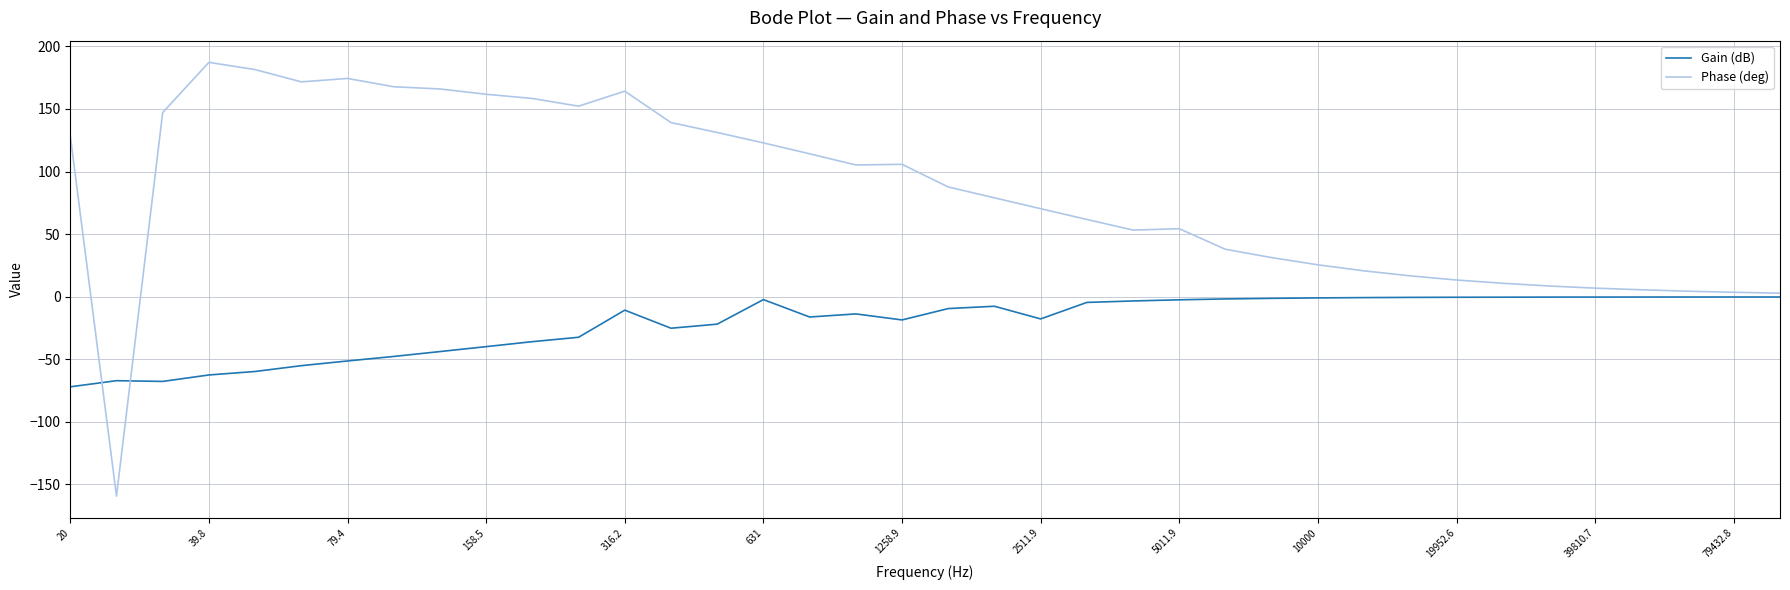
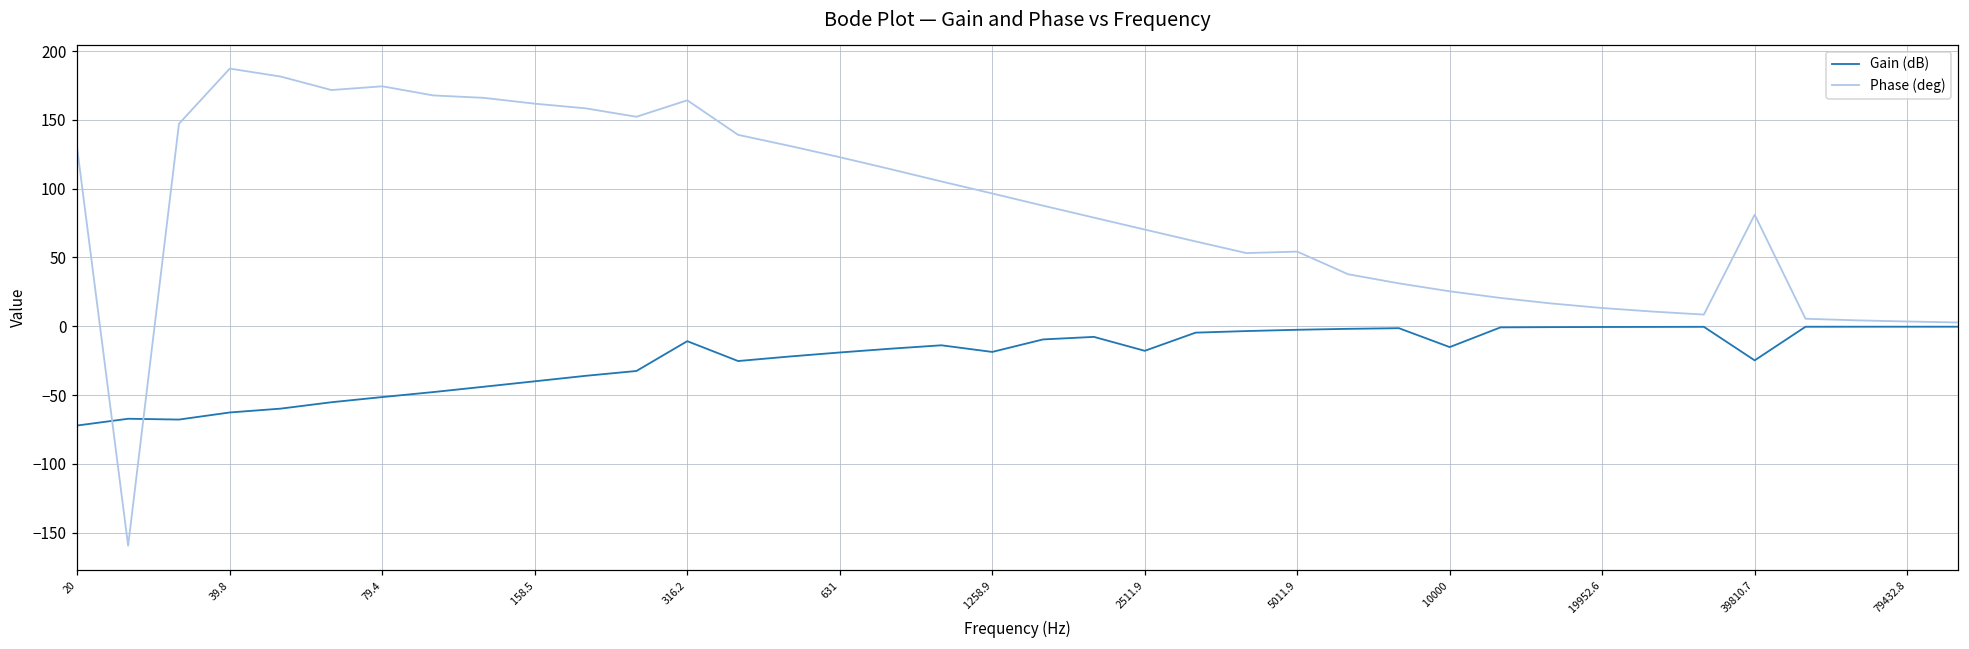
Gain (dB), 631: -2 -> -19
Phase (deg), 1258.9: 106 -> 97
Gain (dB), 10000: -1 -> -15
Gain (dB), 39810.7: 0 -> -25
Phase (deg), 39810.7: 7 -> 81
